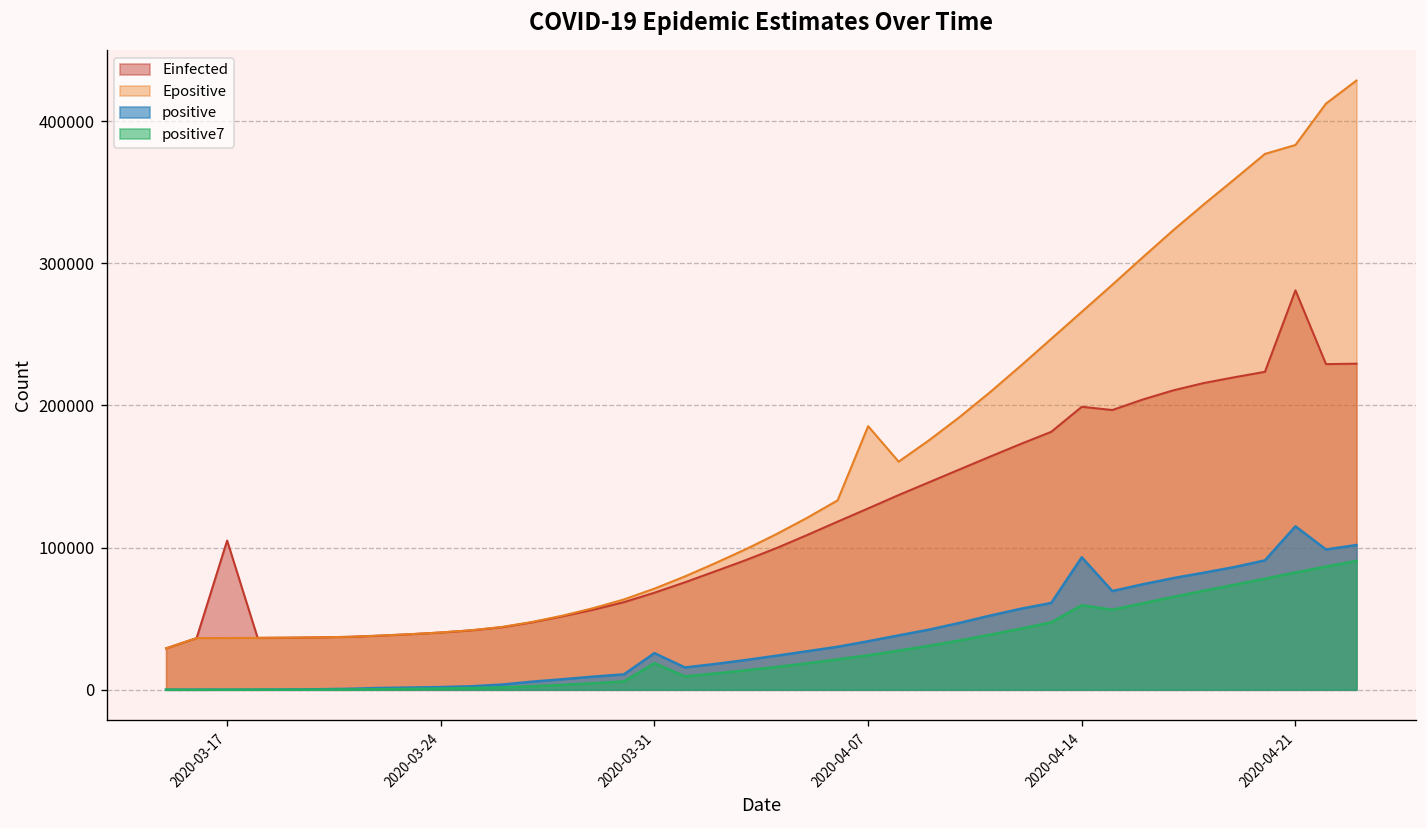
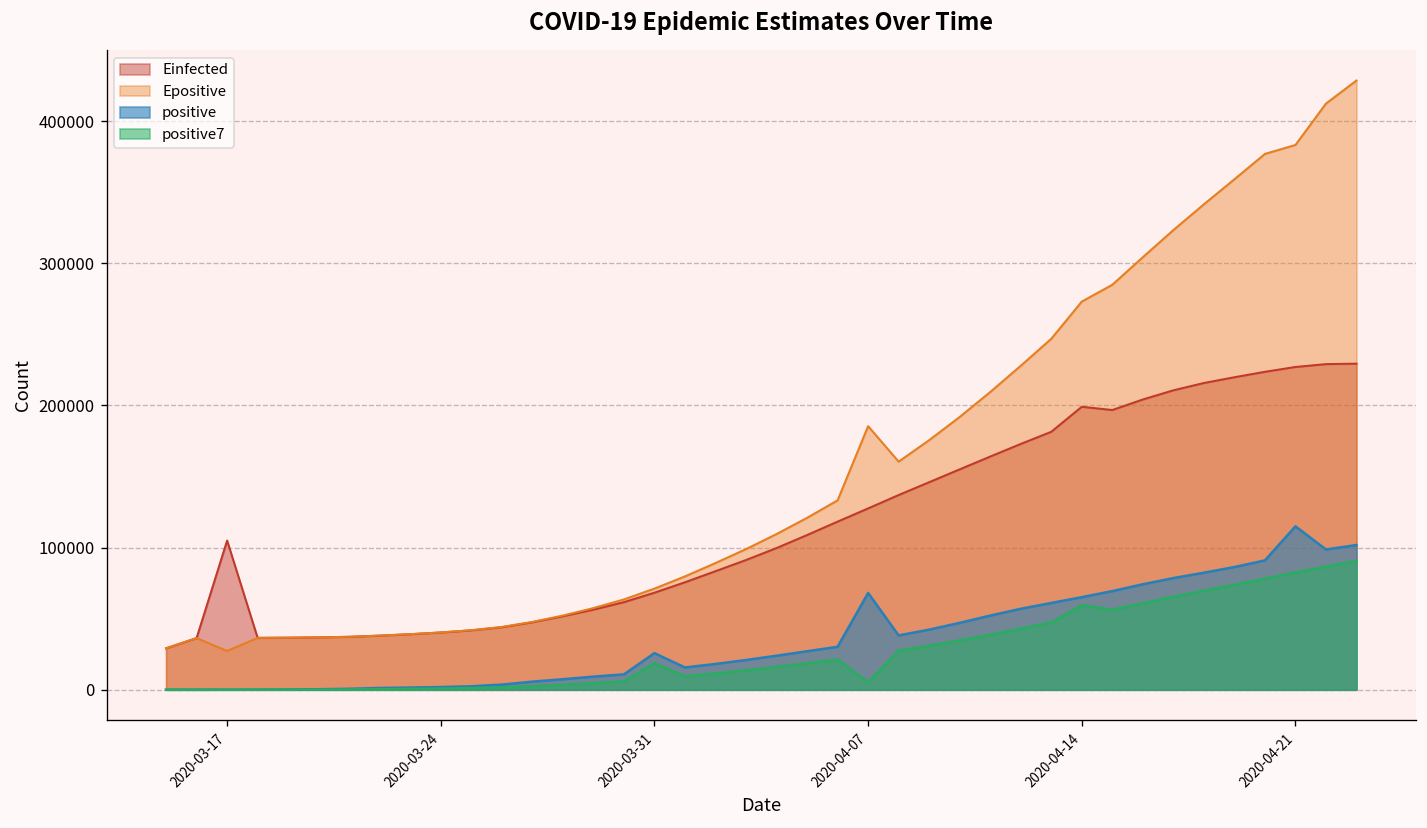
Epositive, 2020-03-17: 36000 -> 27000
positive, 2020-04-07: 34000 -> 68000
positive7, 2020-04-07: 24000 -> 5000
Epositive, 2020-04-14: 266000 -> 273000
positive, 2020-04-14: 93000 -> 65000
Einfected, 2020-04-21: 281000 -> 227000
